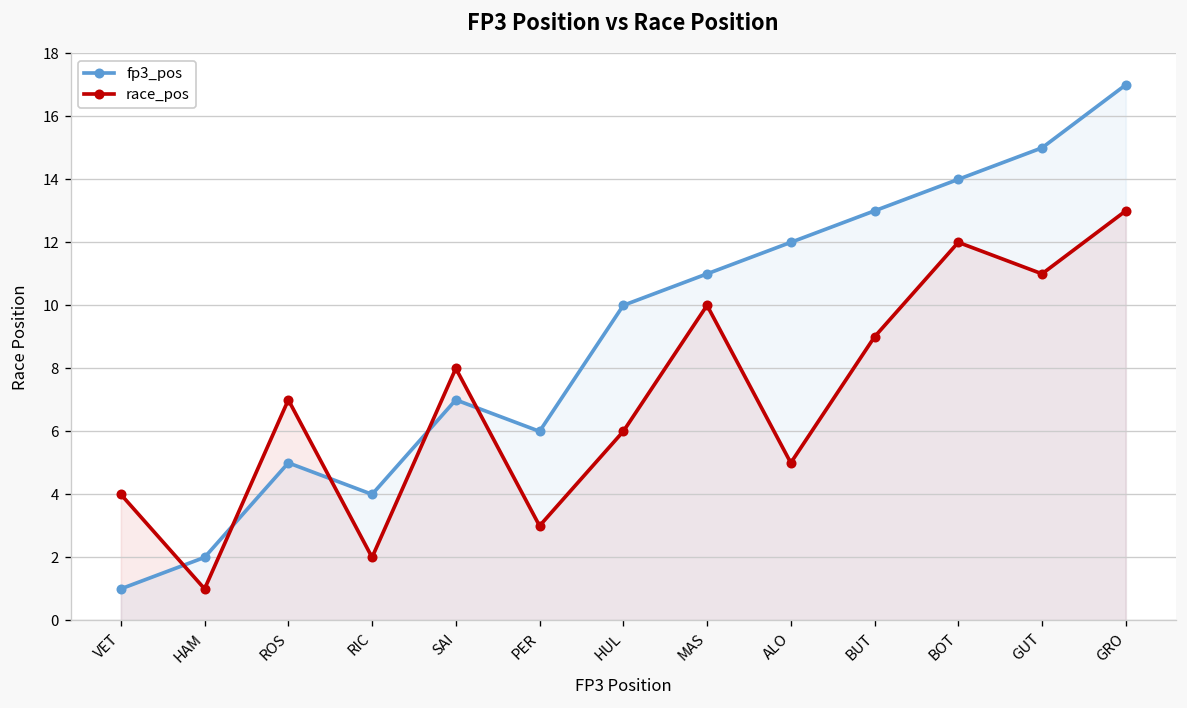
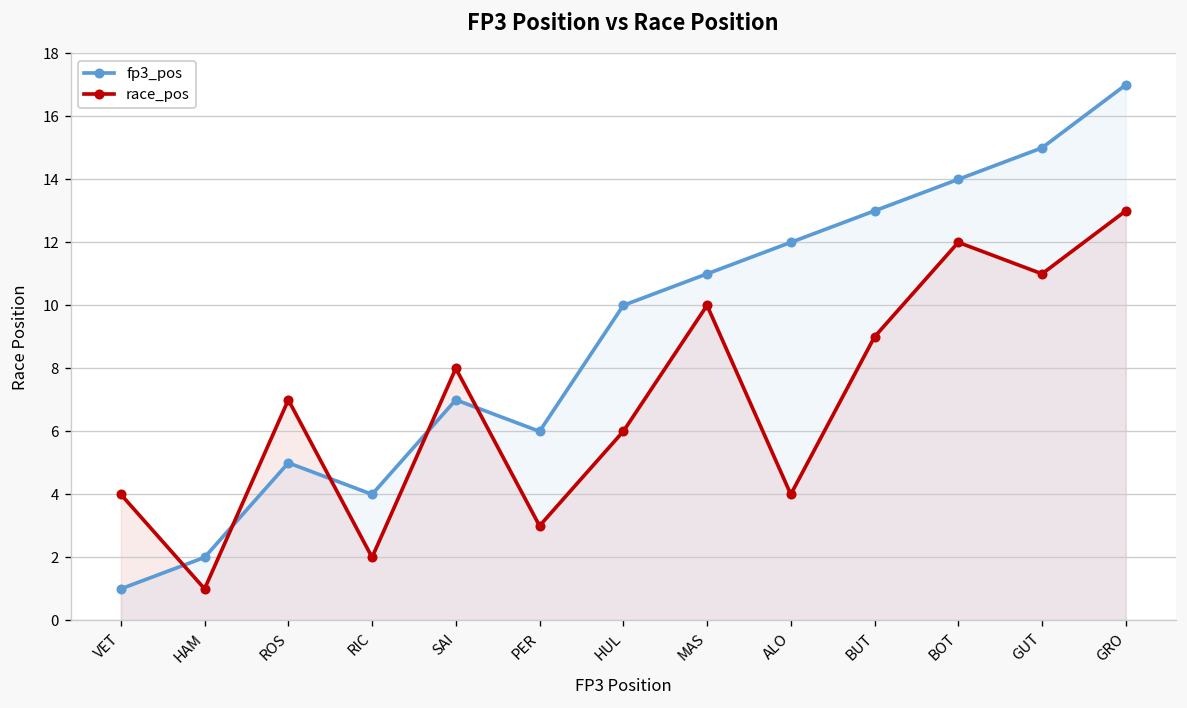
race_pos, ALO: 5 -> 4
